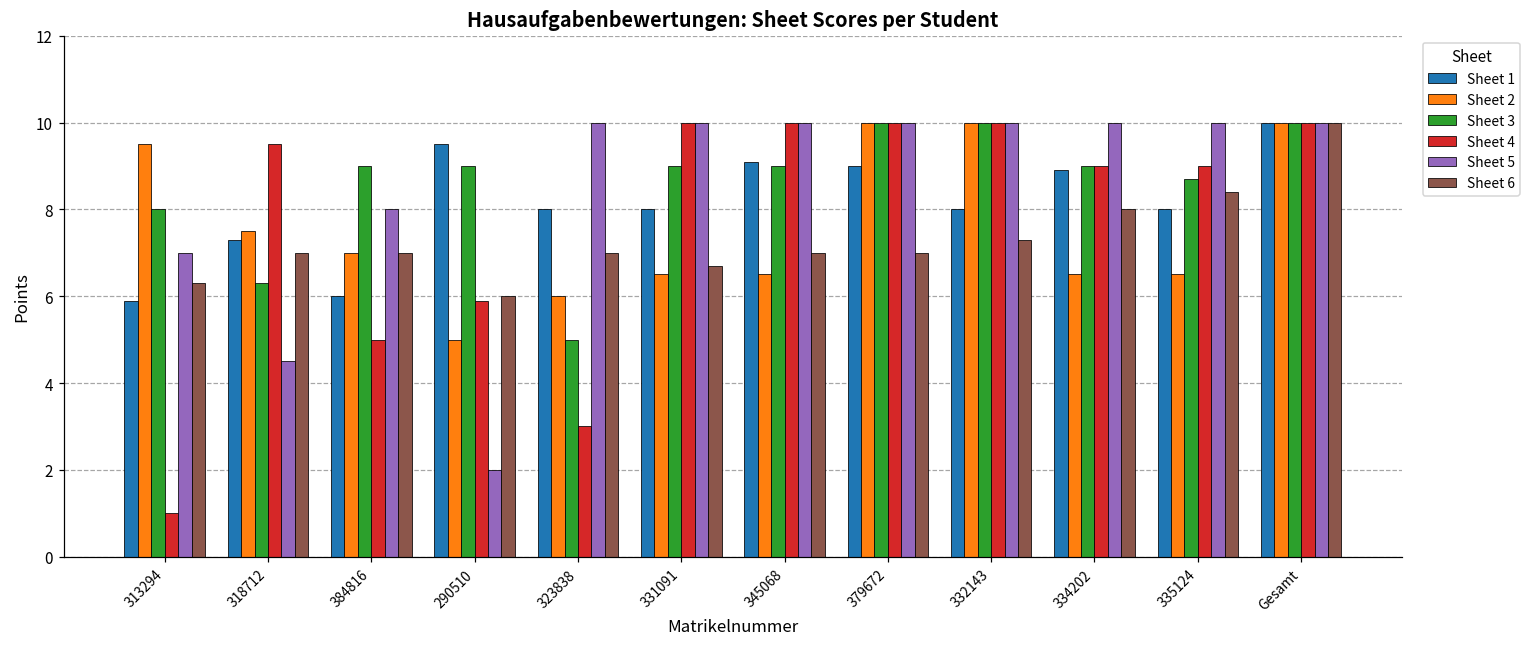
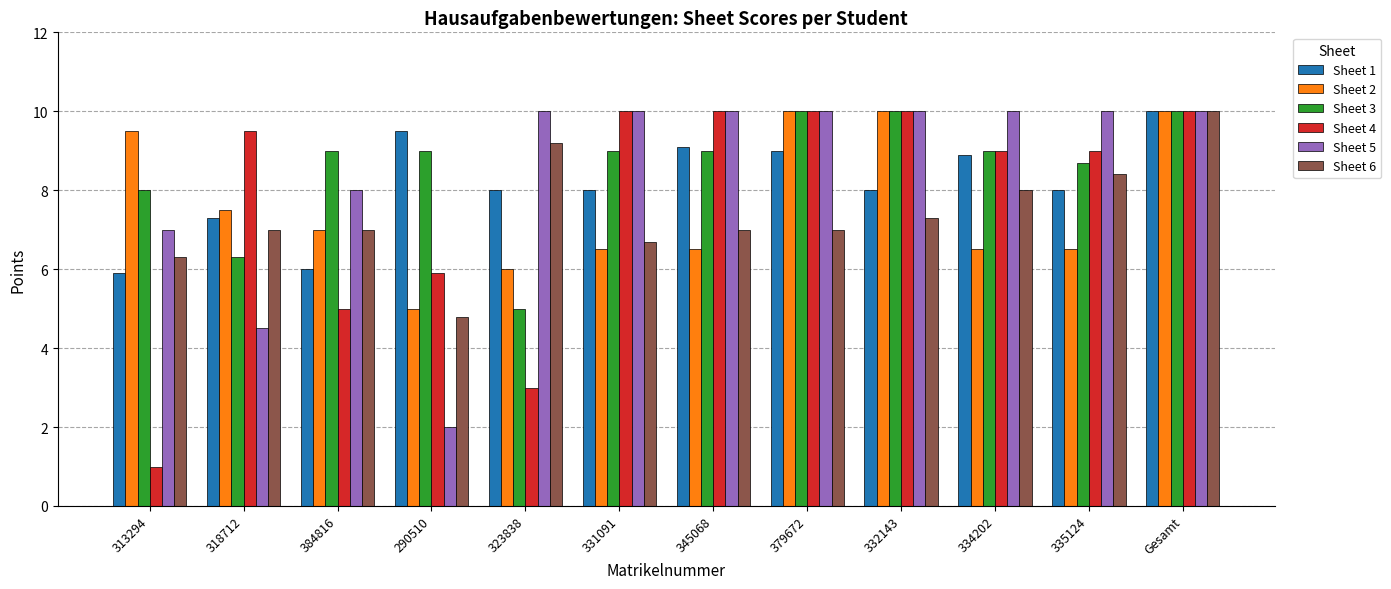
Sheet 6, 290510: 6.0 -> 4.8
Sheet 6, 323838: 7.0 -> 9.2
